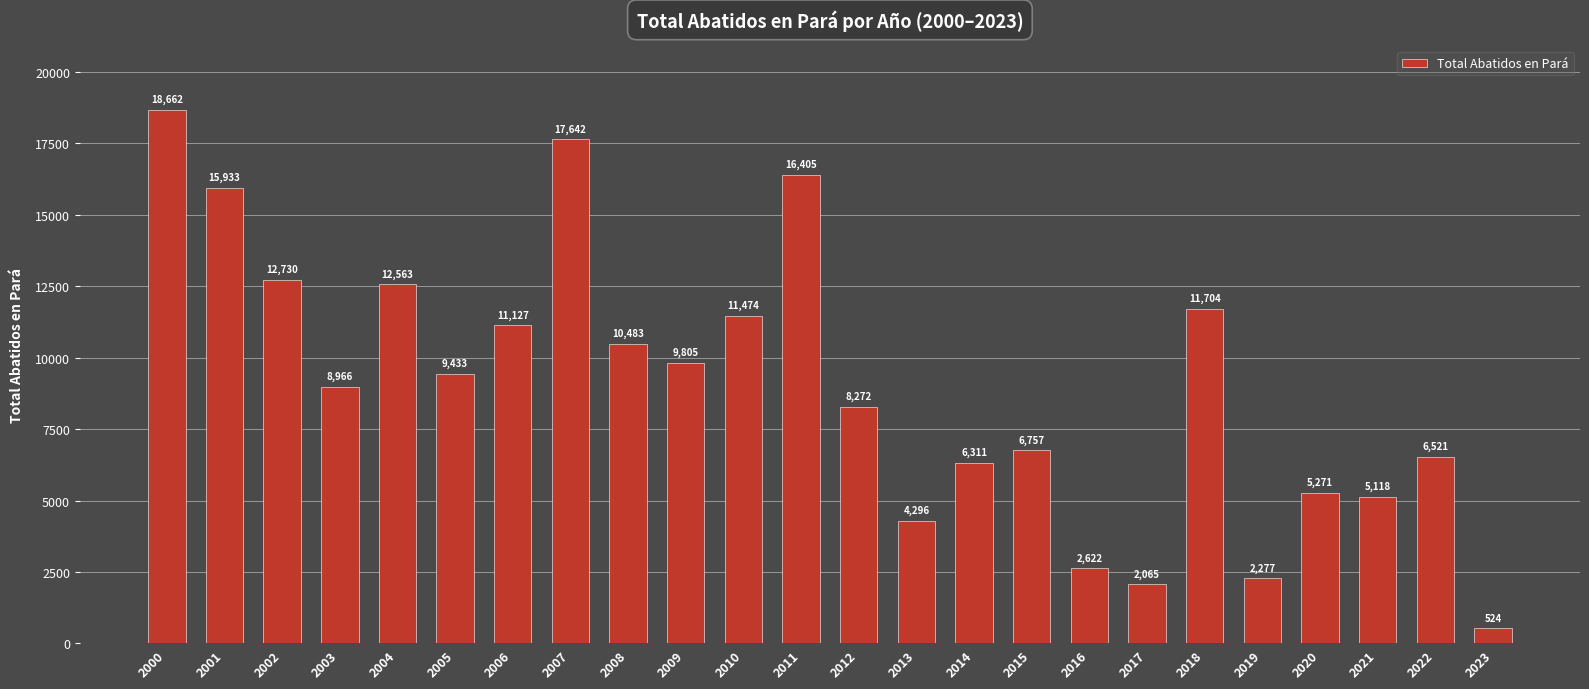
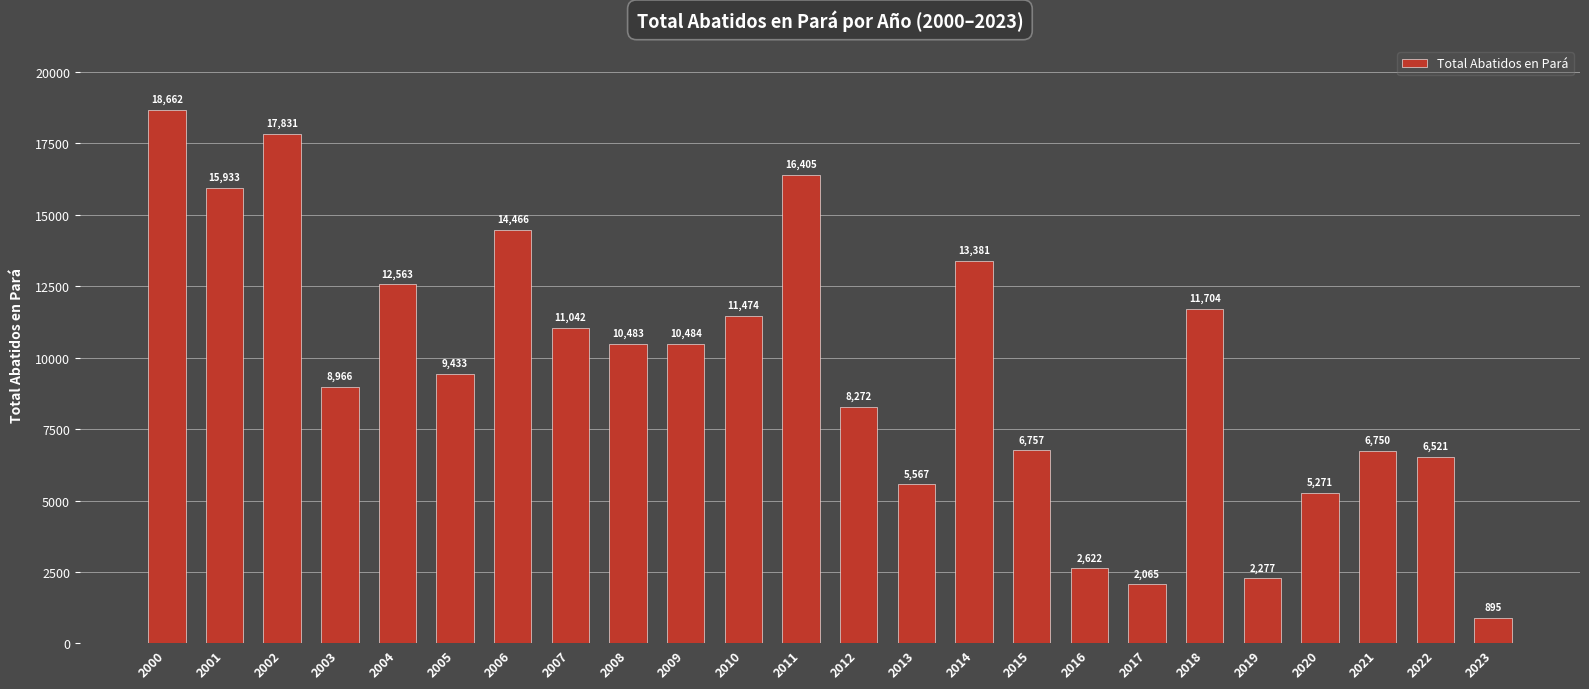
2002: 12,730 -> 17,831
2006: 11,127 -> 14,466
2007: 17,642 -> 11,042
2009: 9,805 -> 10,484
2013: 4,296 -> 5,567
2014: 6,311 -> 13,381
2021: 5,118 -> 6,750
2023: 524 -> 895
